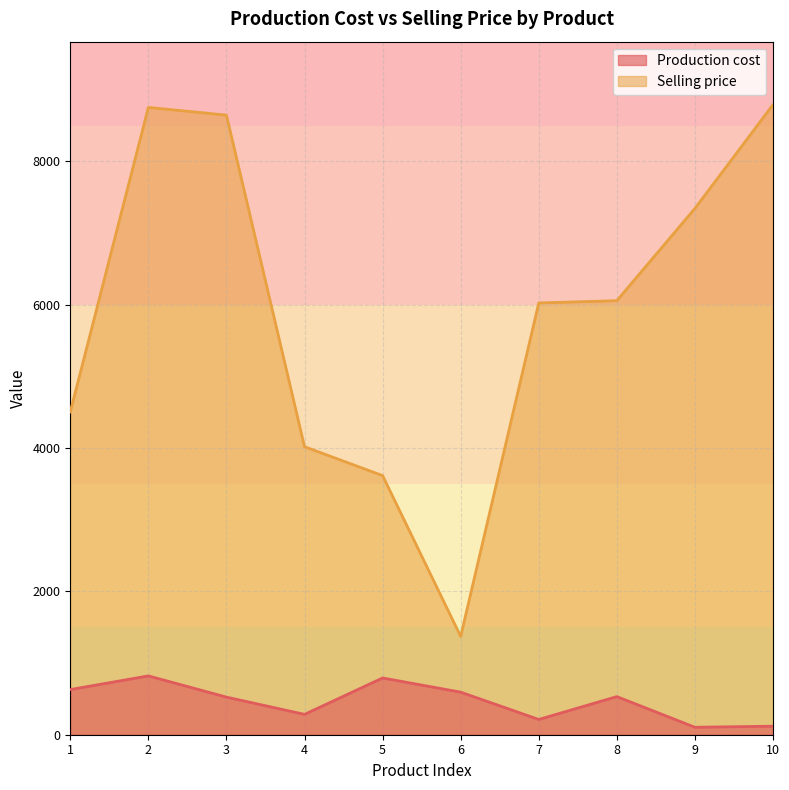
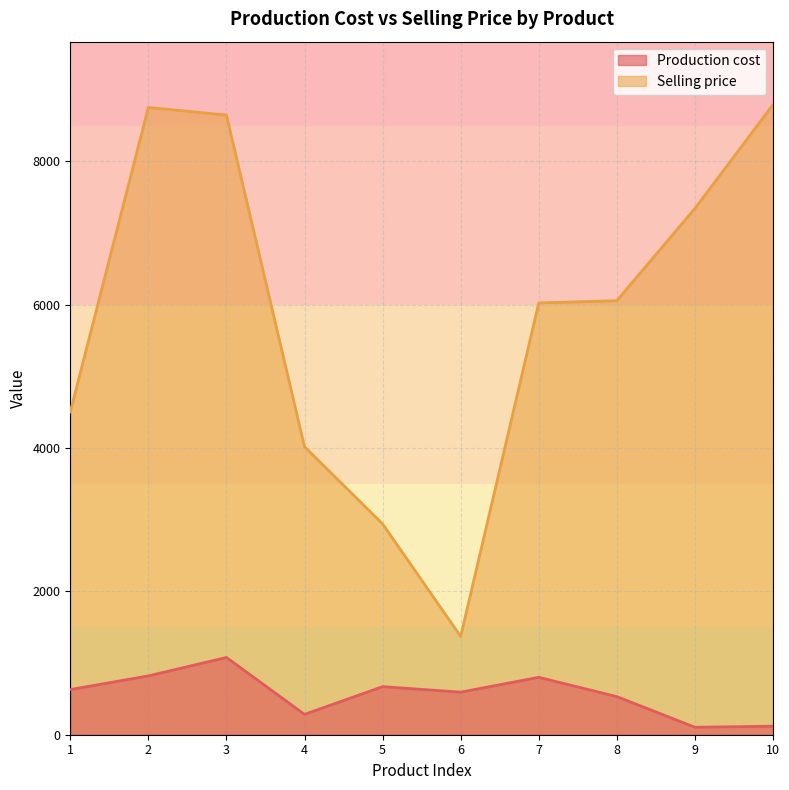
Production cost, 3: 500 -> 1100
Production cost, 5: 800 -> 700
Selling price, 5: 3600 -> 2900
Production cost, 7: 200 -> 800
